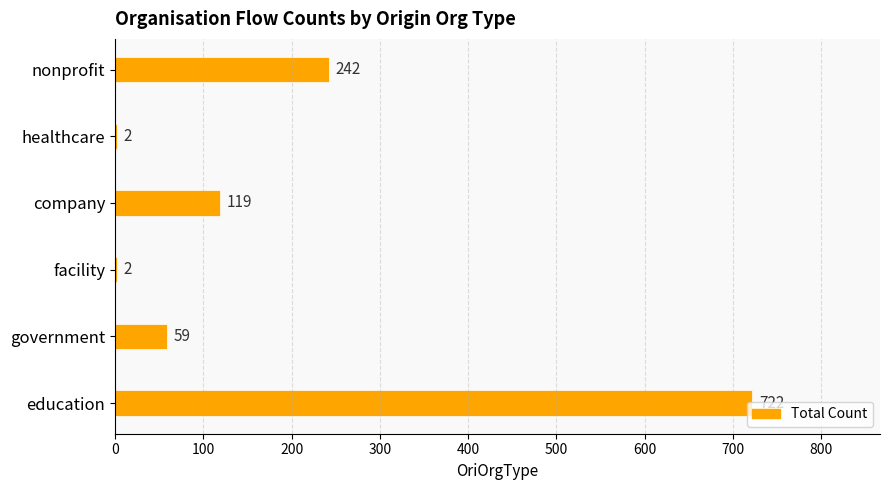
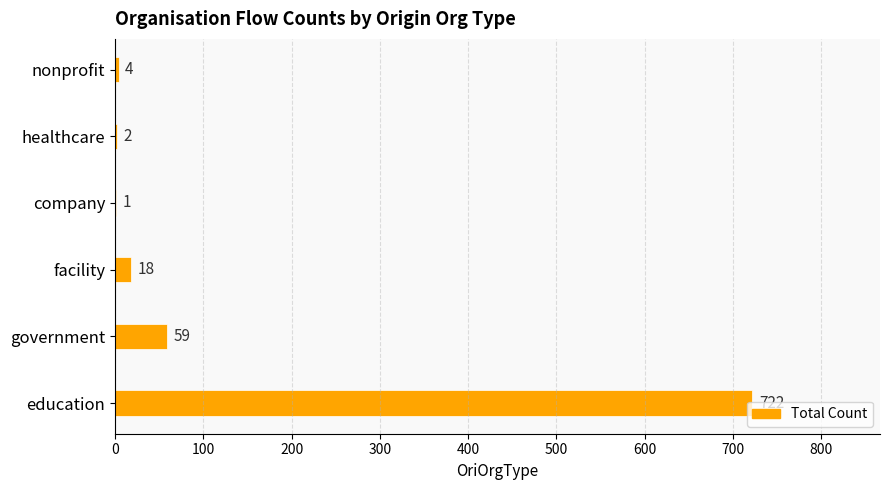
nonprofit: 242 -> 4
company: 119 -> 1
facility: 2 -> 18
